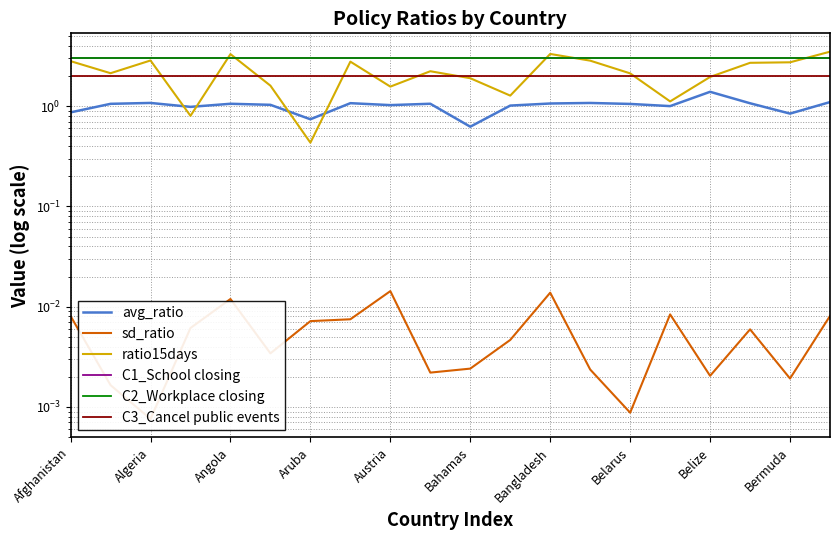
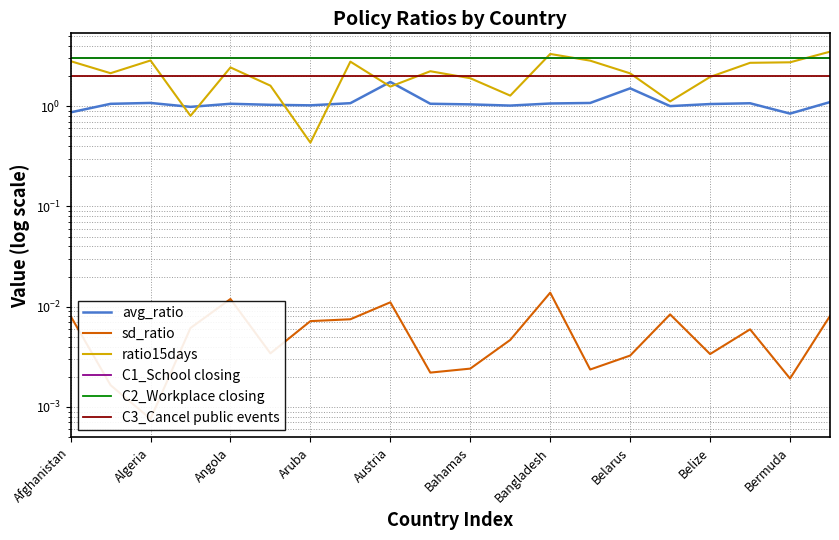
ratio15days, Angola: 3.3 -> 2.4
avg_ratio, Aruba: 0.7 -> 1.0
avg_ratio, Austria: 1.0 -> 1.7
sd_ratio, Austria: 0.014 -> 0.011
avg_ratio, Bahamas: 0.6 -> 1.0
avg_ratio, Belarus: 1.1 -> 1.5
sd_ratio, Belarus: 0.0009 -> 0.0033
avg_ratio, Belize: 1.4 -> 1.1
sd_ratio, Belize: 0.0020 -> 0.0034
